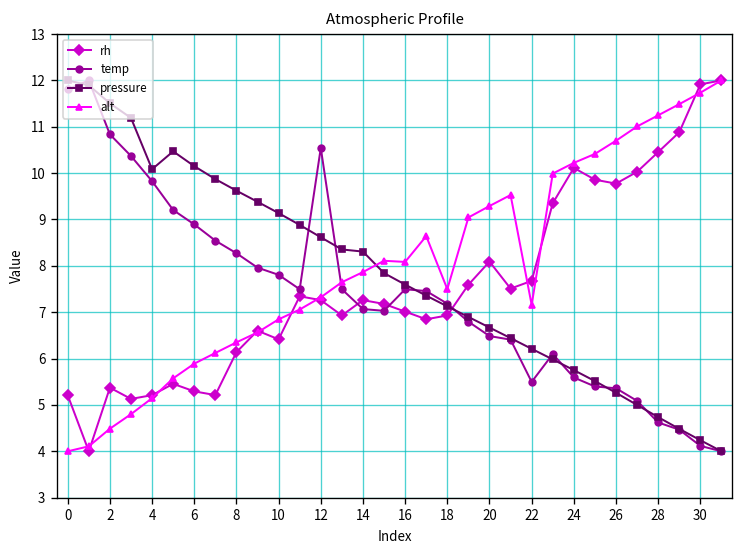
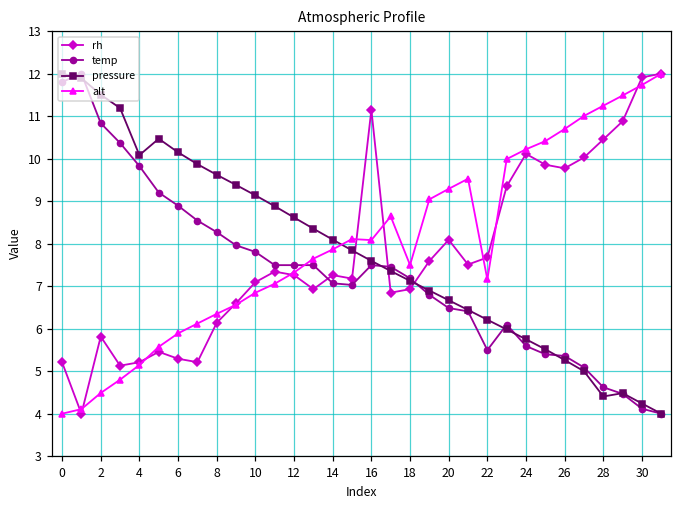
rh, 2: 5.4 -> 5.8
rh, 10: 6.4 -> 7.1
temp, 12: 10.5 -> 7.5
pressure, 14: 8.3 -> 8.1
rh, 16: 7.0 -> 11.2
pressure, 28: 4.7 -> 4.4
